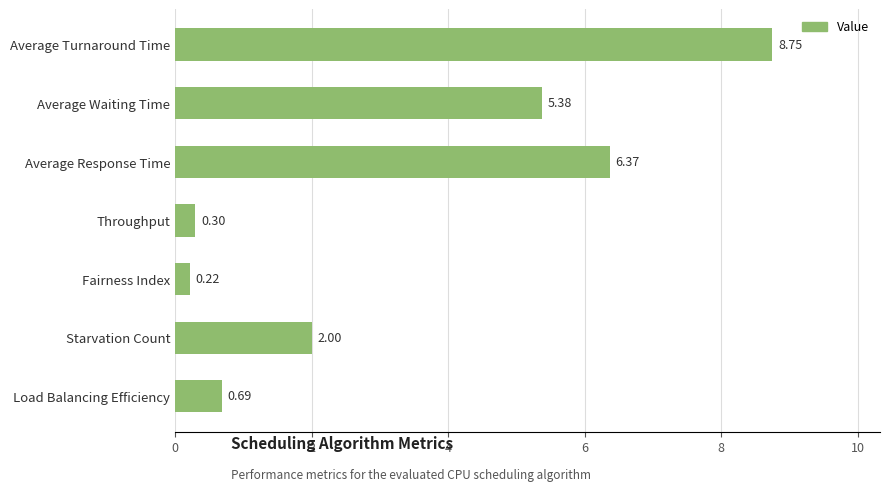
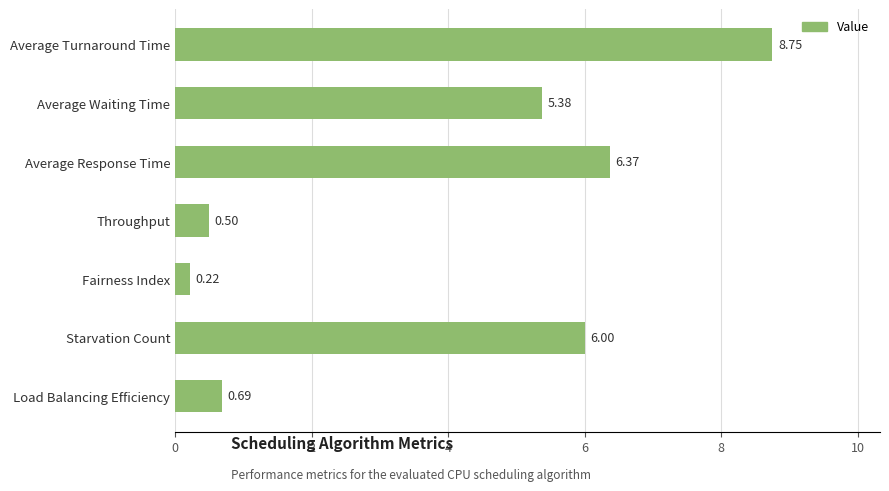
Throughput: 0.30 -> 0.50
Starvation Count: 2.00 -> 6.00
